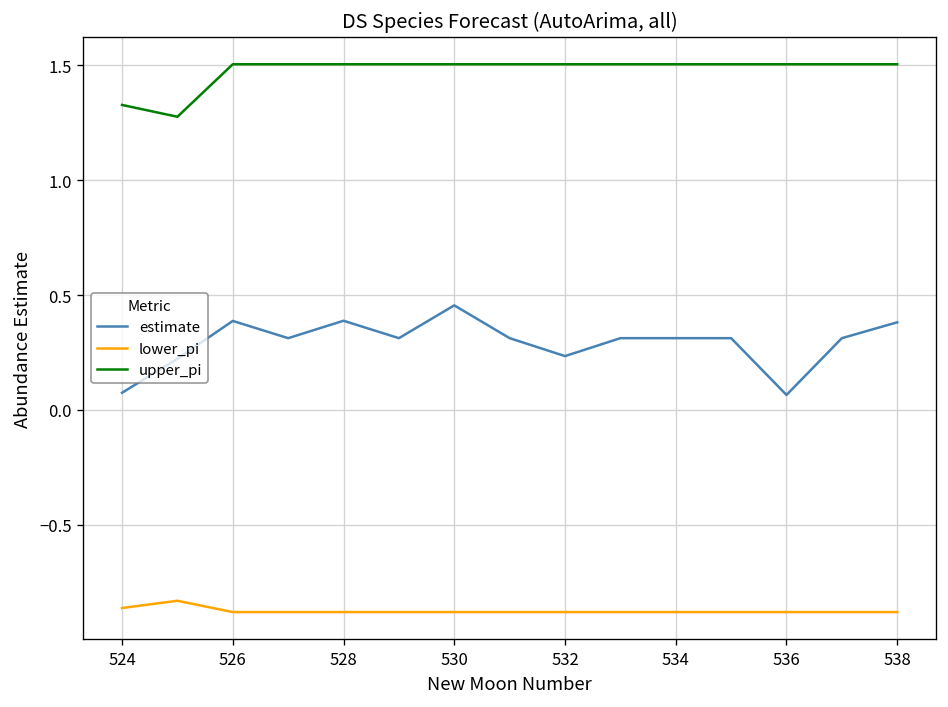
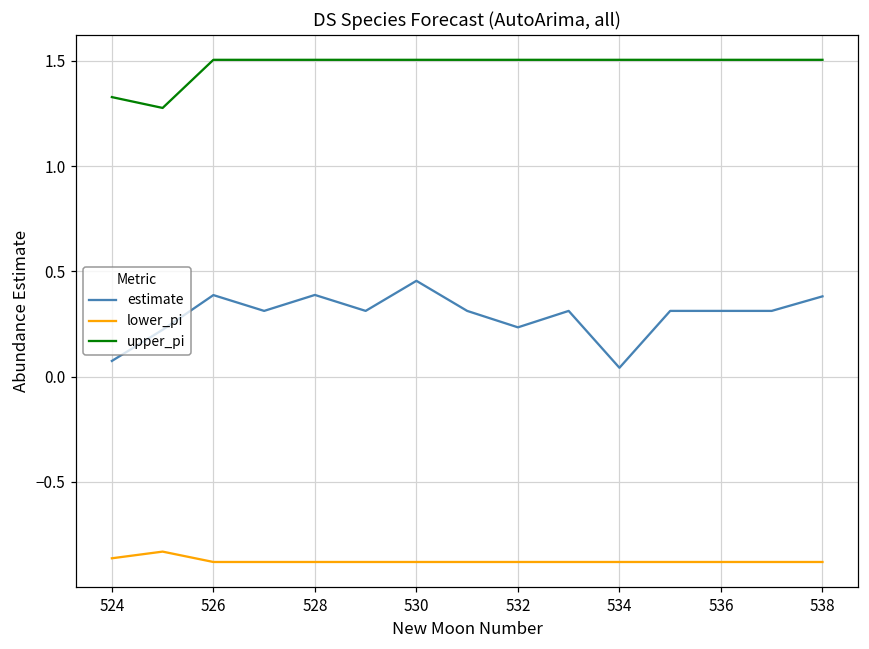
estimate, 534: 0.31 -> 0.04
estimate, 536: 0.07 -> 0.31
